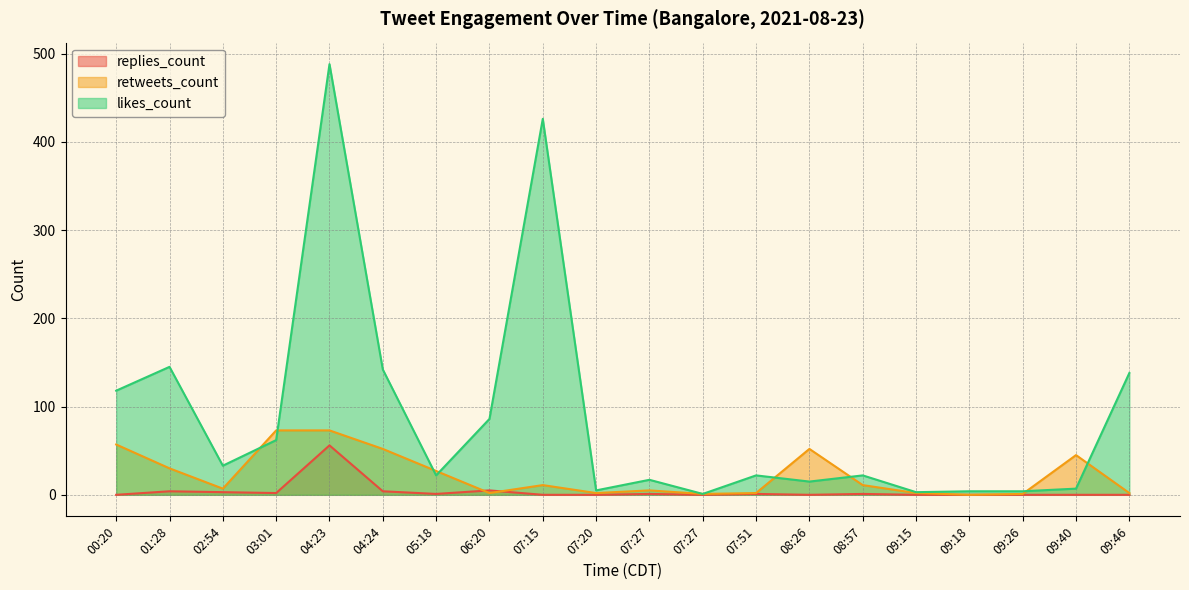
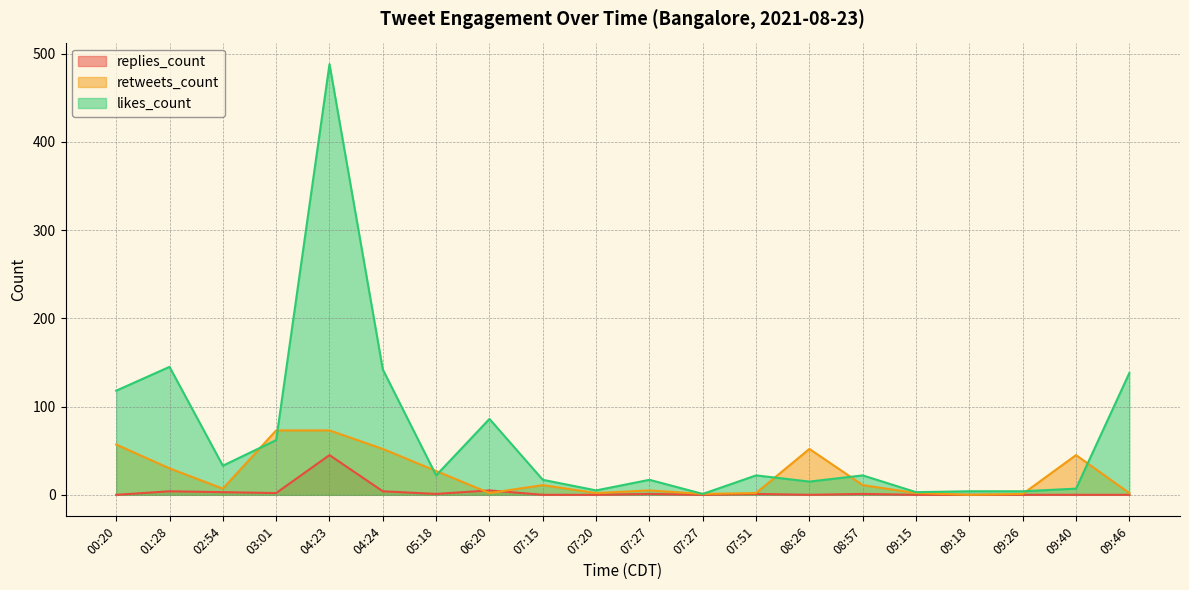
replies_count, 04:23: 60 -> 50
likes_count, 07:15: 430 -> 20
